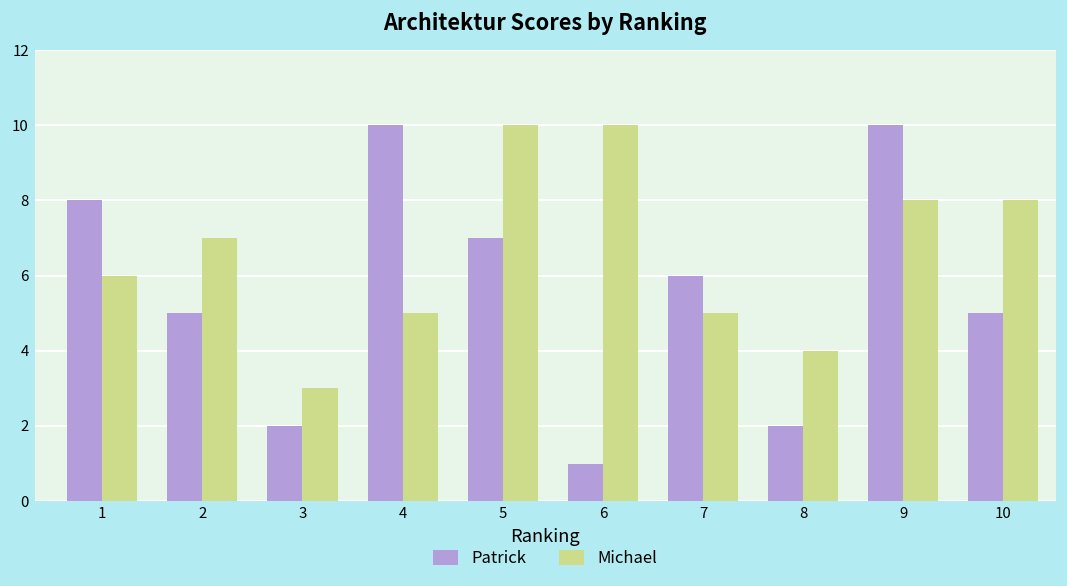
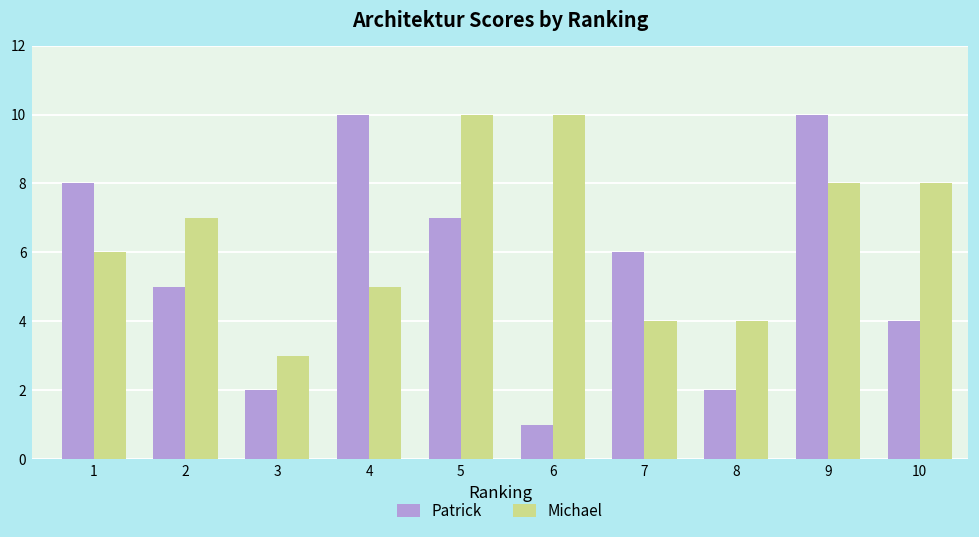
Michael, 7: 5 -> 4
Patrick, 10: 5 -> 4
